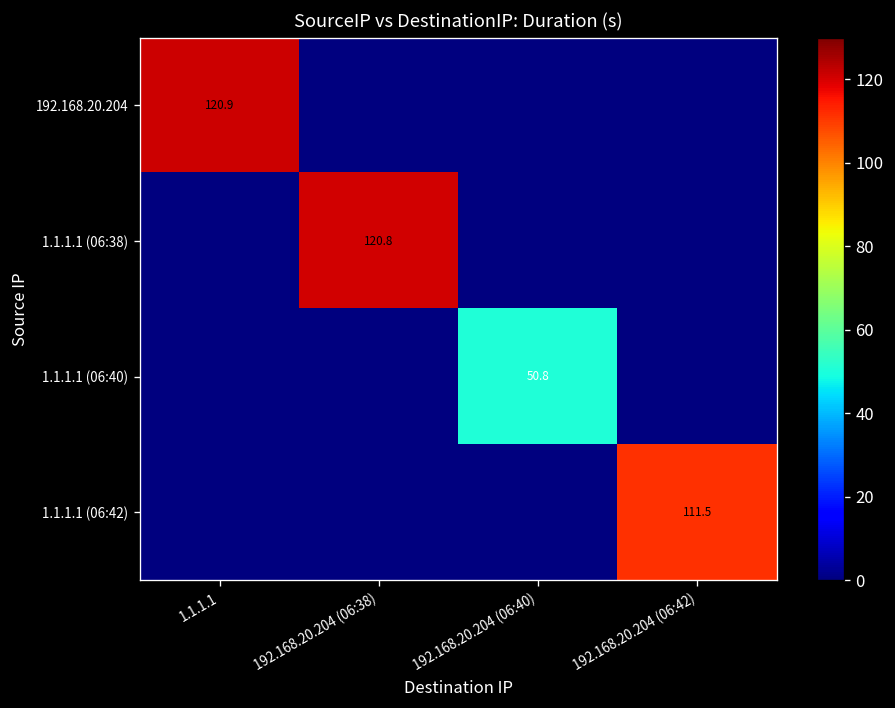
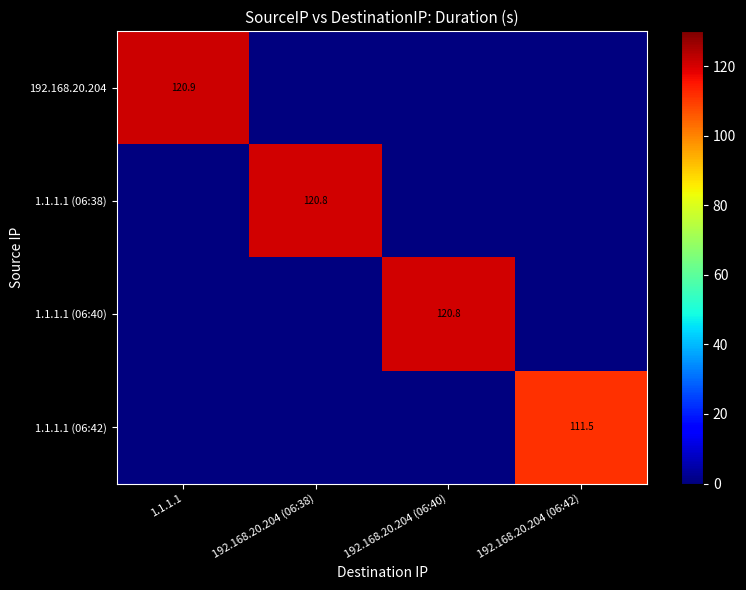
1.1.1.1 (06:40), 192.168.20.204 (06:40): 50.8 -> 120.8
